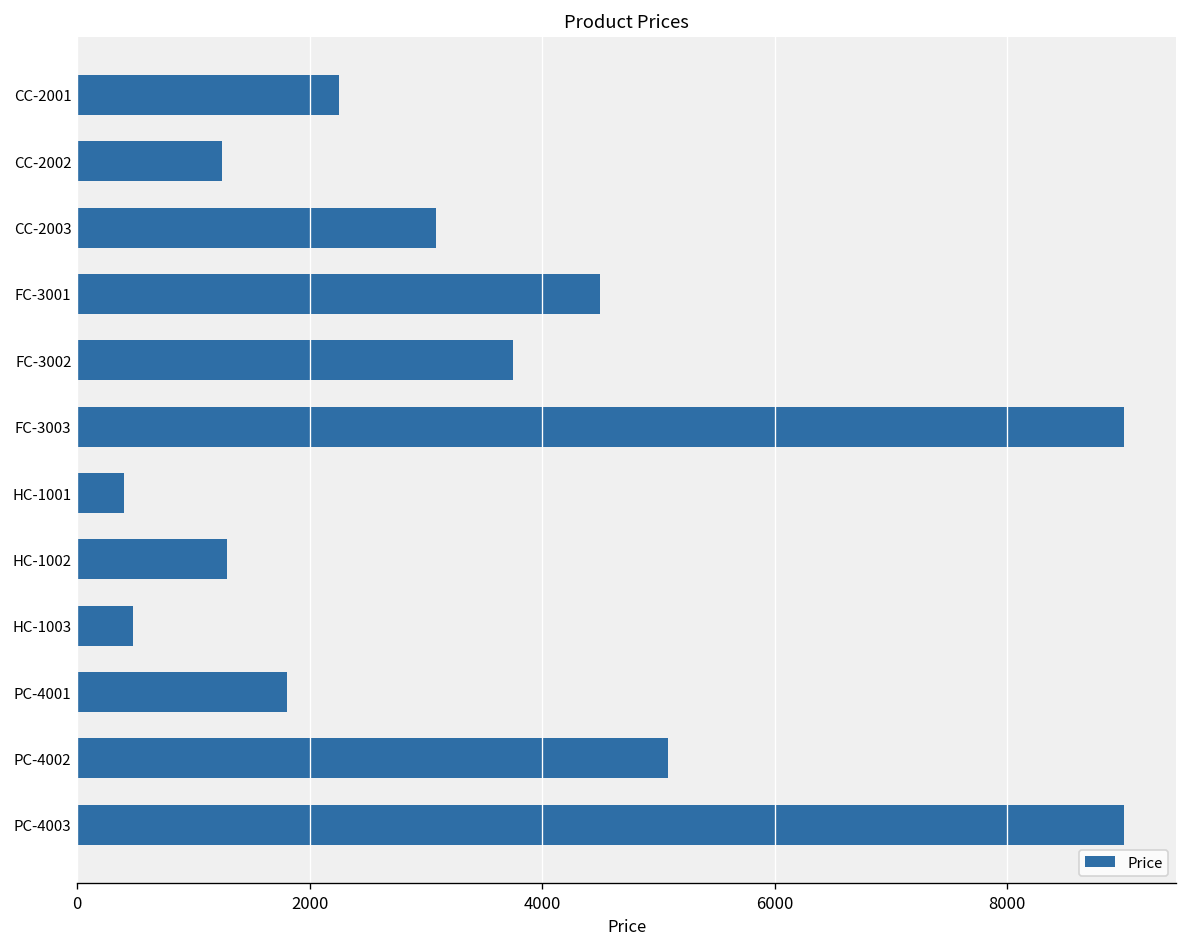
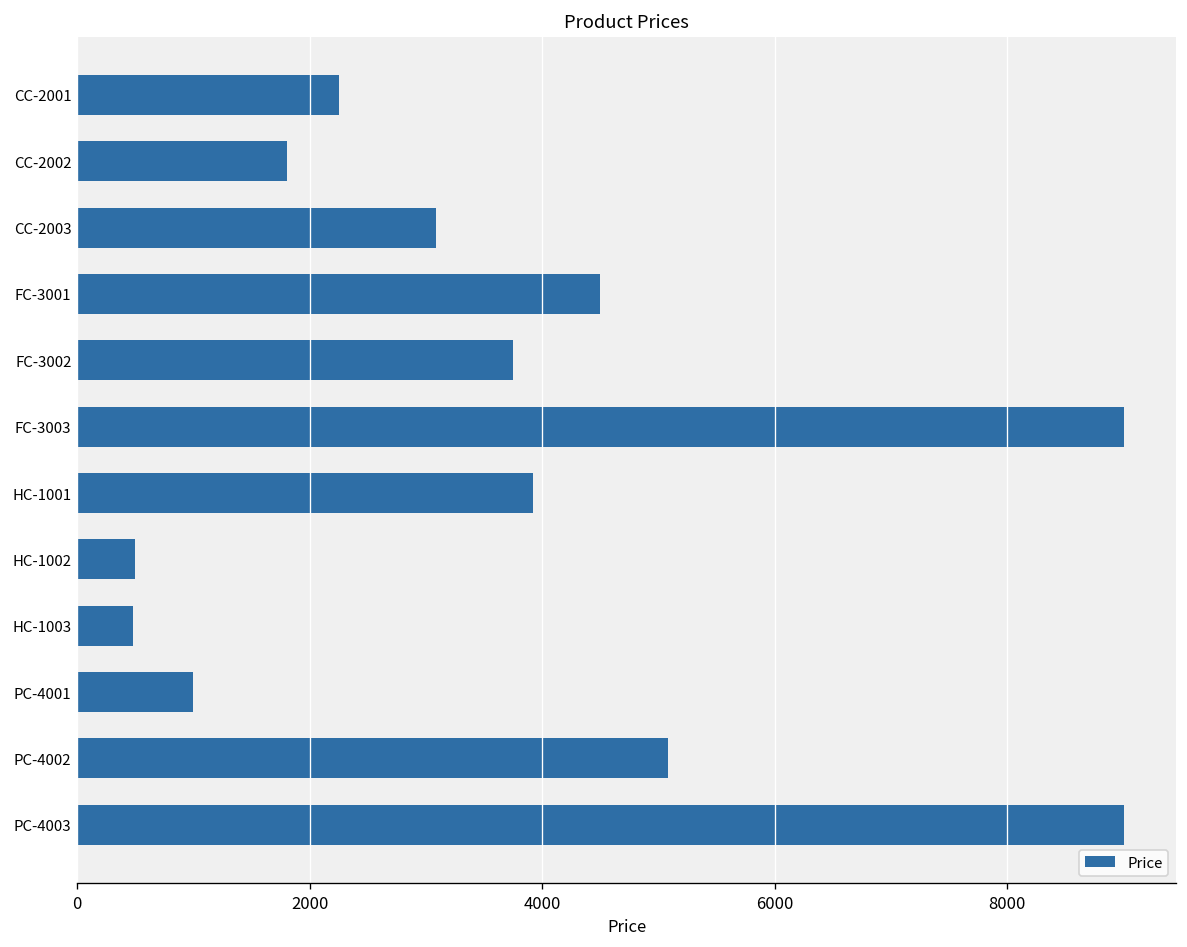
CC-2002: 1200 -> 1800
HC-1001: 400 -> 3900
HC-1002: 1300 -> 500
PC-4001: 1800 -> 1000
